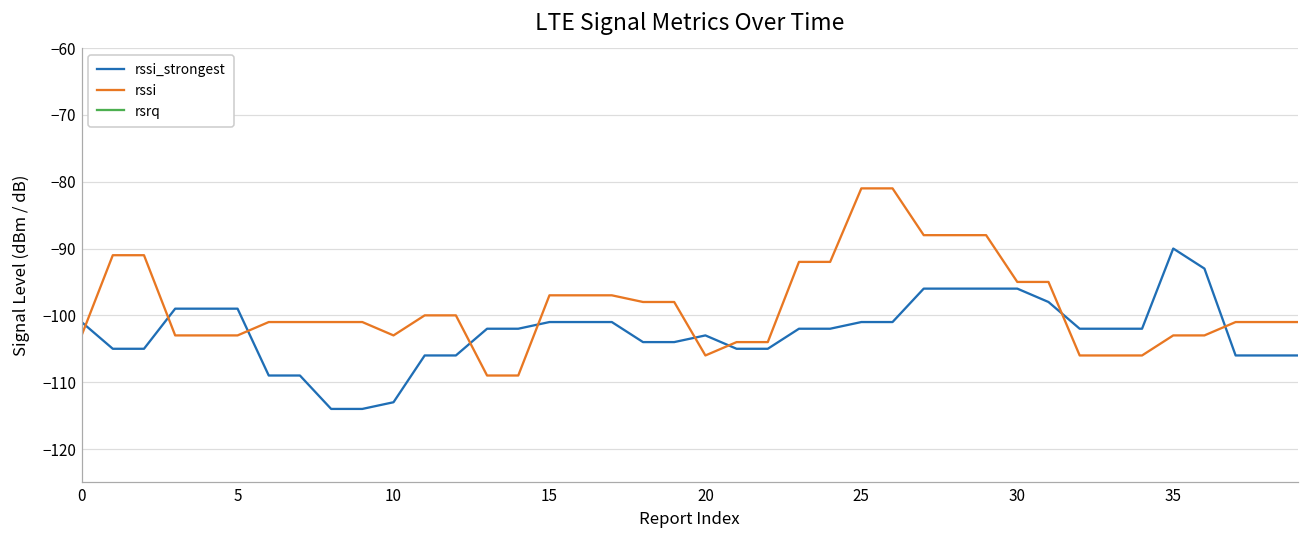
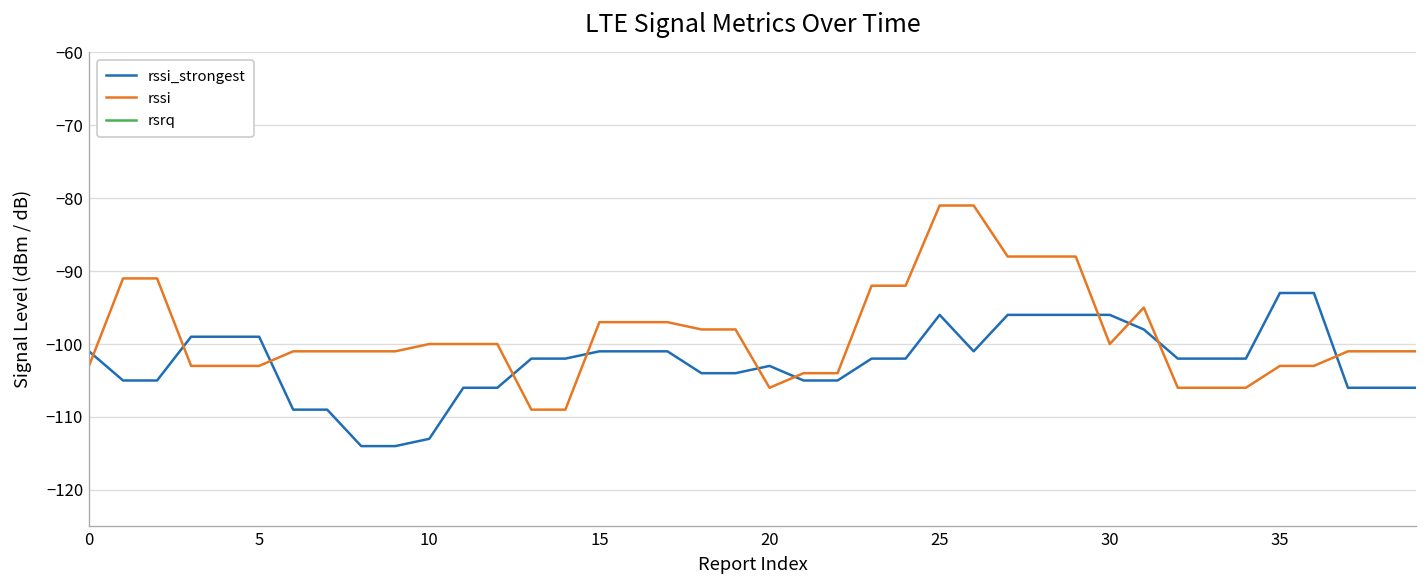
rssi, 10: -103 -> -100
rssi_strongest, 25: -101 -> -96
rssi, 30: -95 -> -100
rssi_strongest, 35: -90 -> -93
